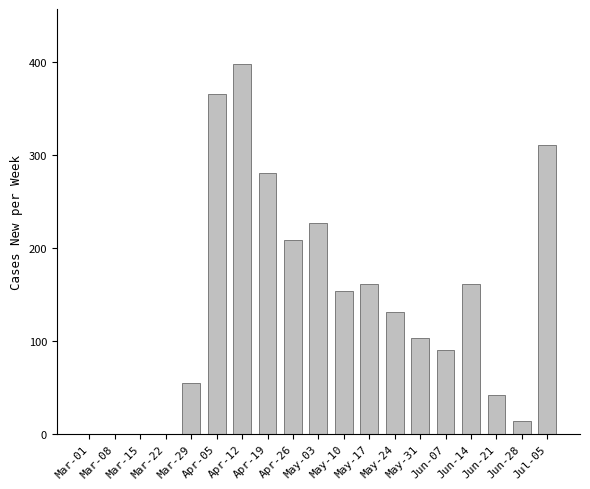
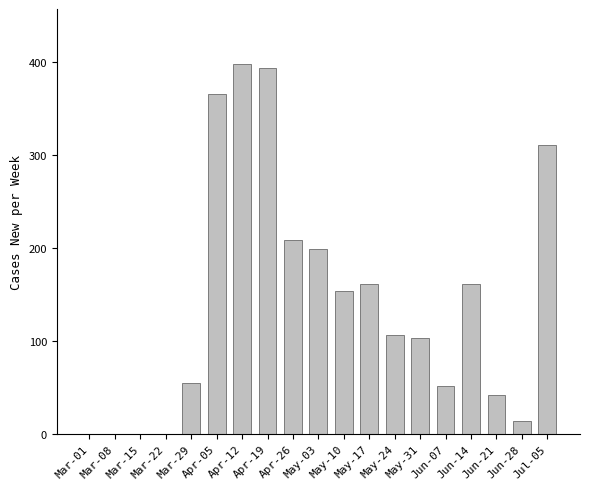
Apr-19: 280 -> 390
May-03: 230 -> 200
May-24: 130 -> 110
Jun-07: 90 -> 50
